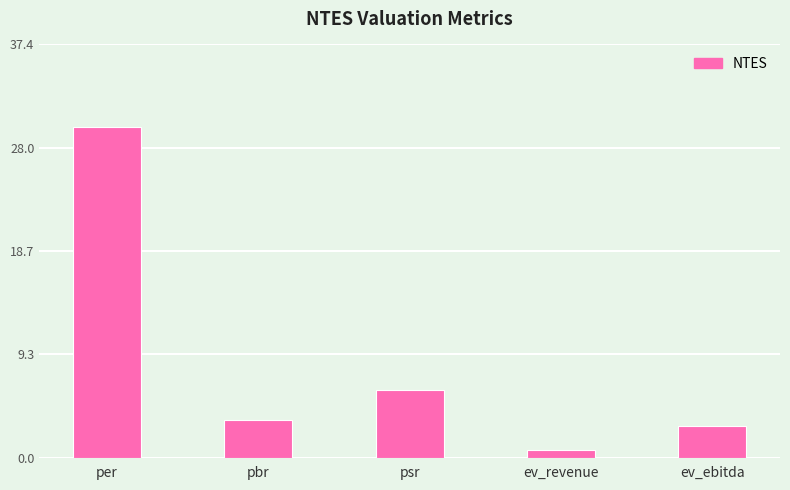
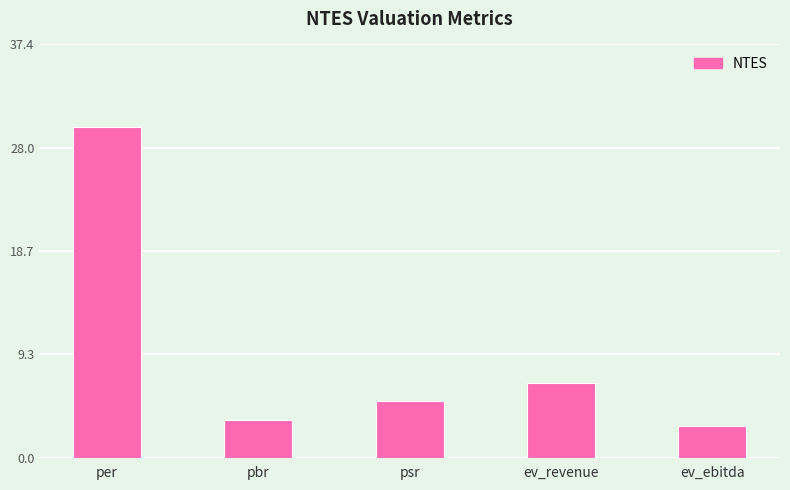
psr: 6.1 -> 5.1
ev_revenue: 0.7 -> 6.8
